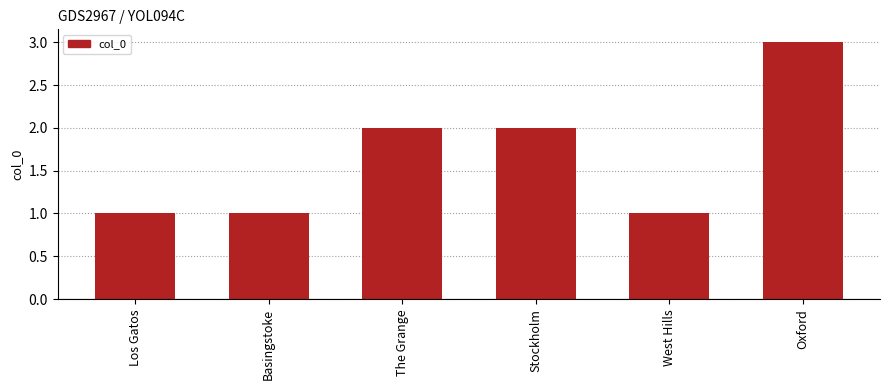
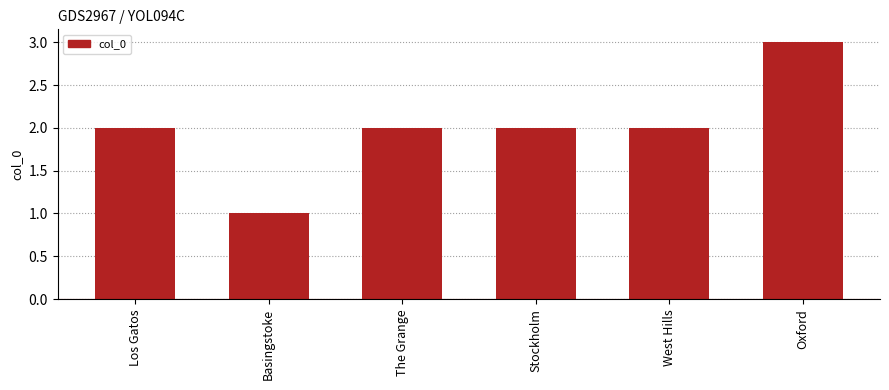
Los Gatos: 1 -> 2
West Hills: 1 -> 2
